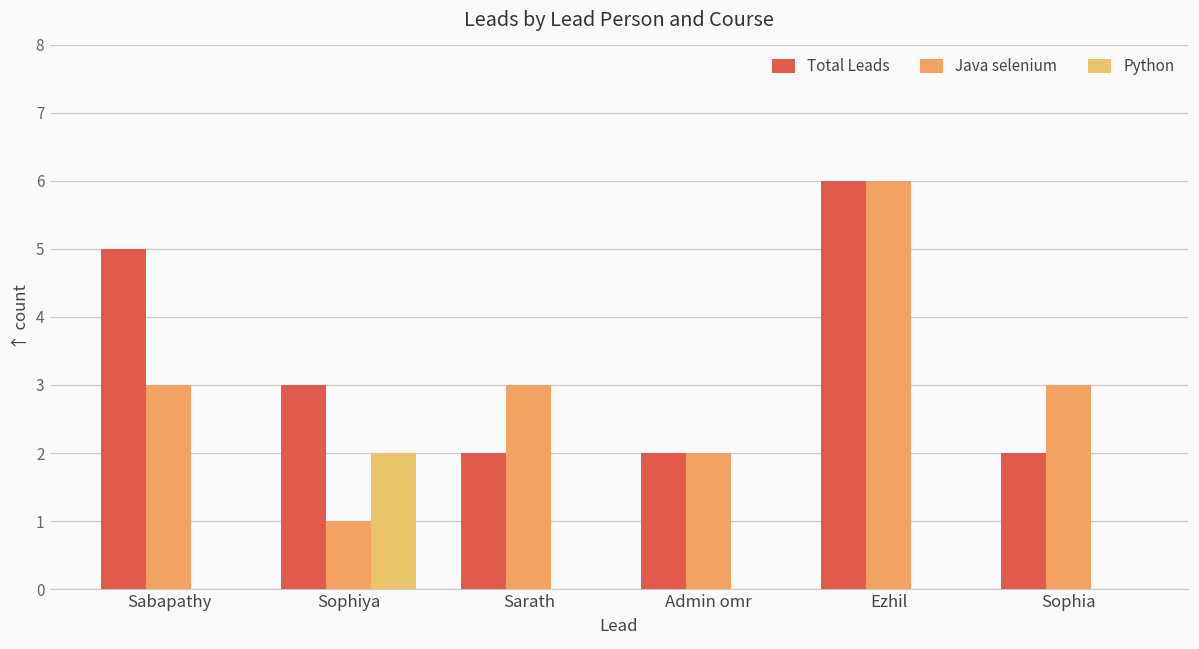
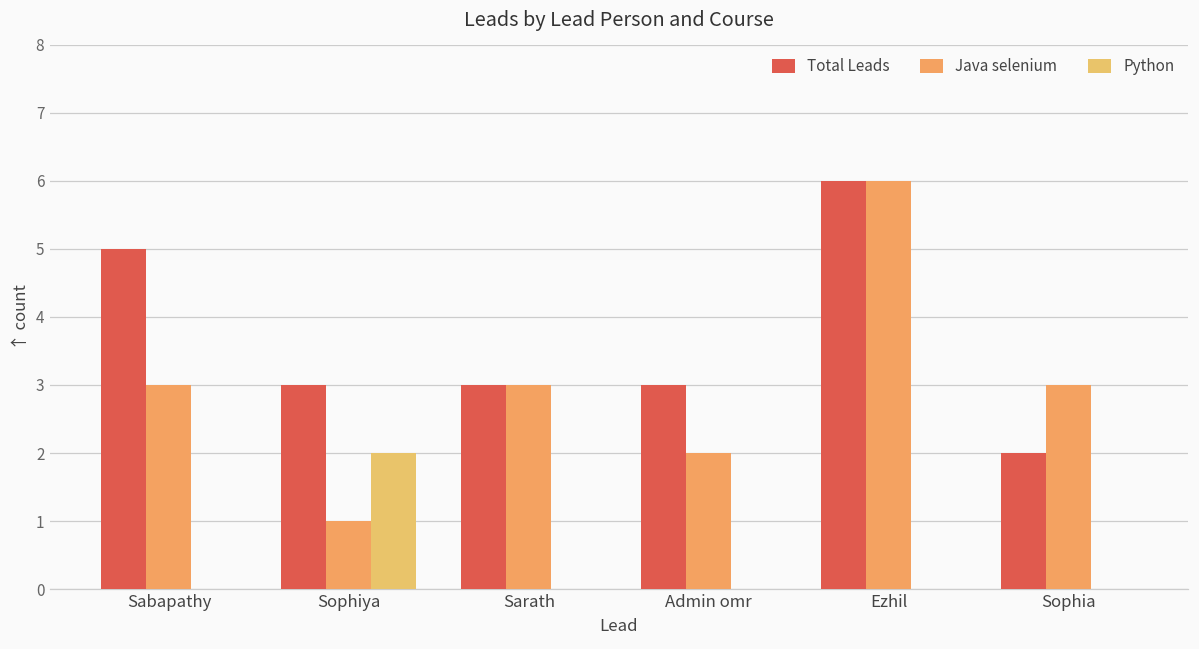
Total Leads, Sarath: 2 -> 3
Total Leads, Admin omr: 2 -> 3
